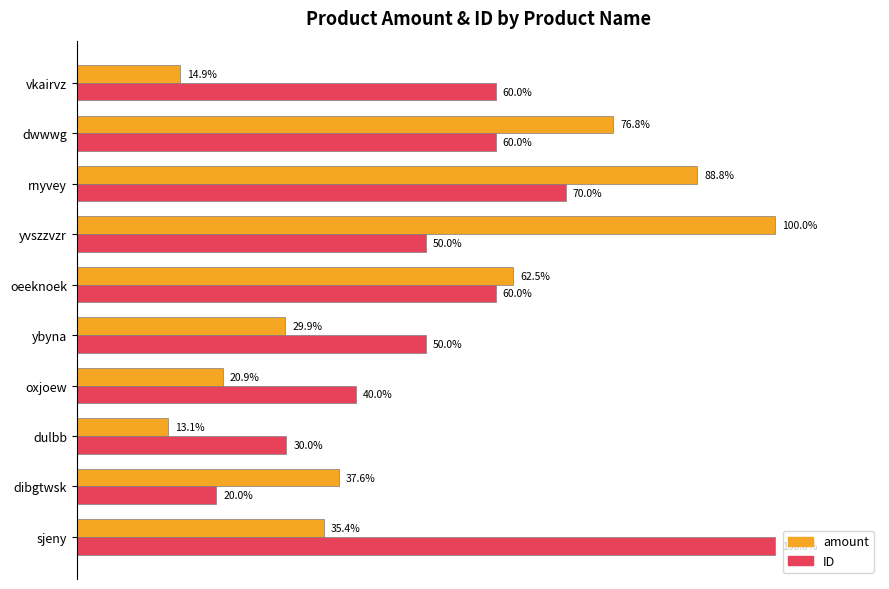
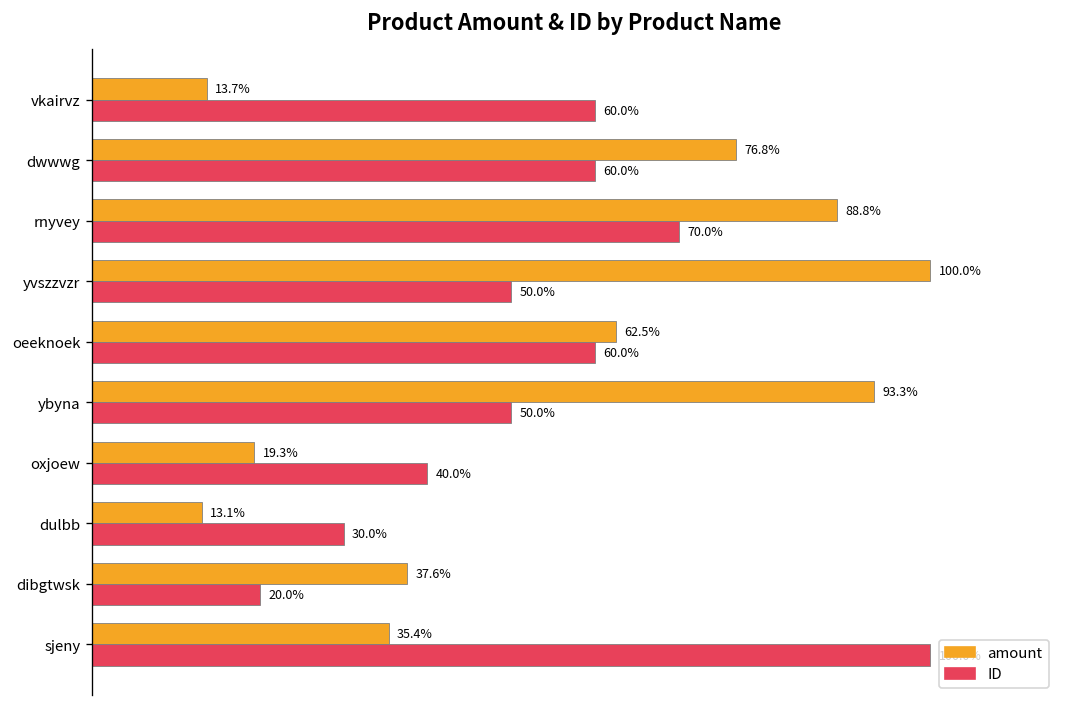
amount, vkairvz: 14.9% -> 13.7%
amount, ybyna: 29.9% -> 93.3%
amount, oxjoew: 20.9% -> 19.3%
